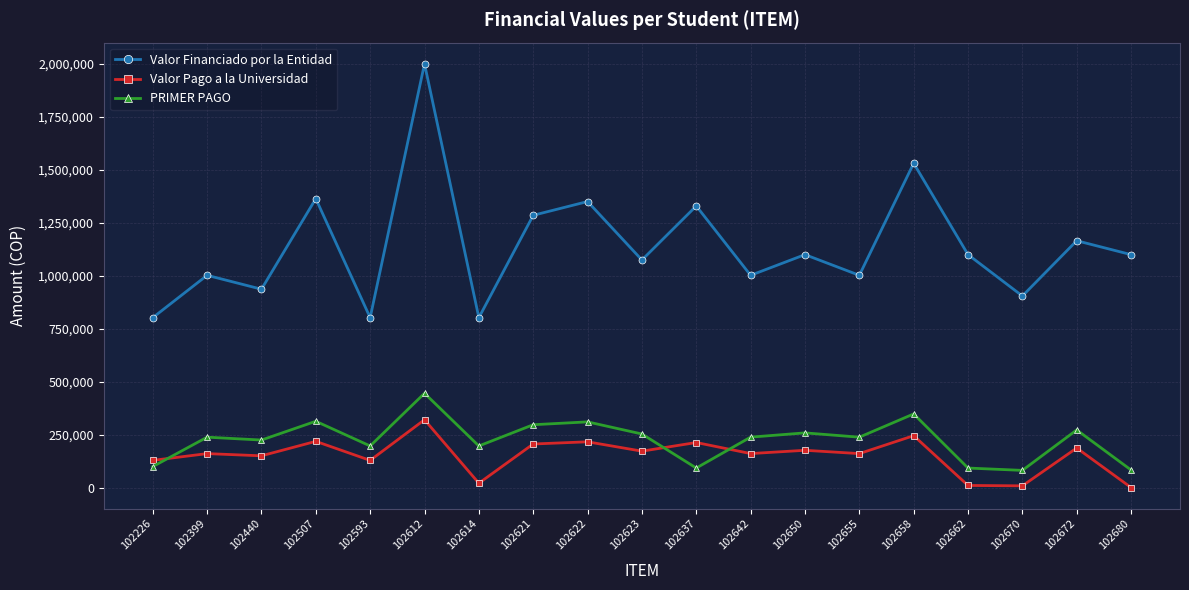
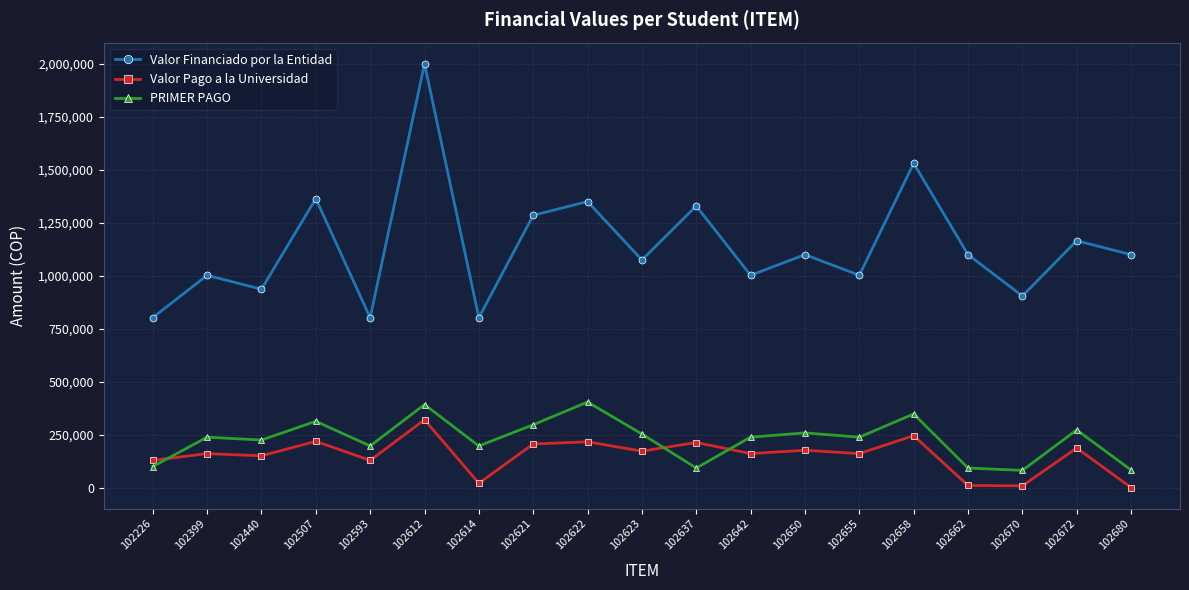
PRIMER PAGO, 102612: 450,000 -> 390,000
PRIMER PAGO, 102622: 310,000 -> 400,000
